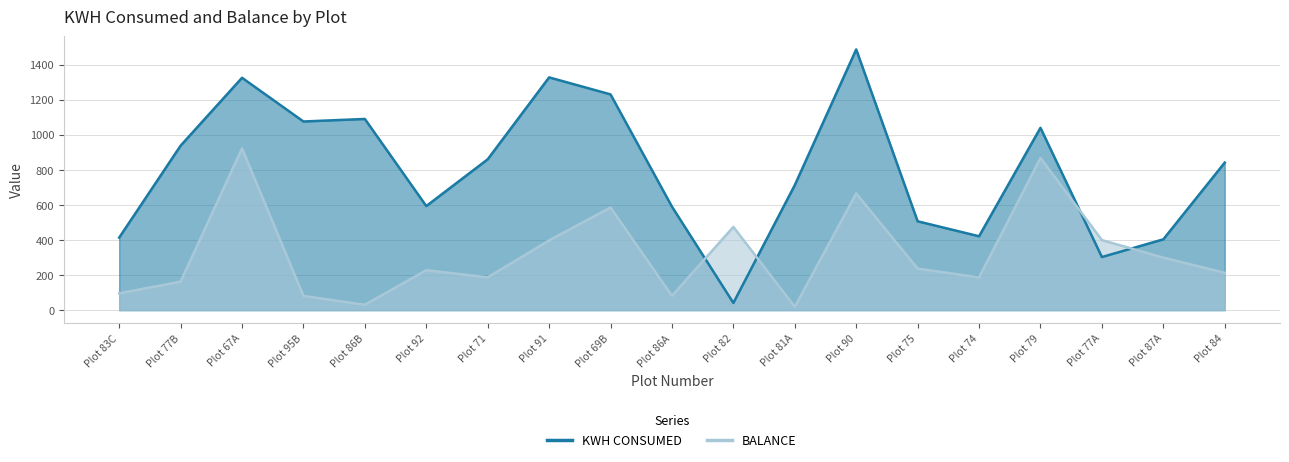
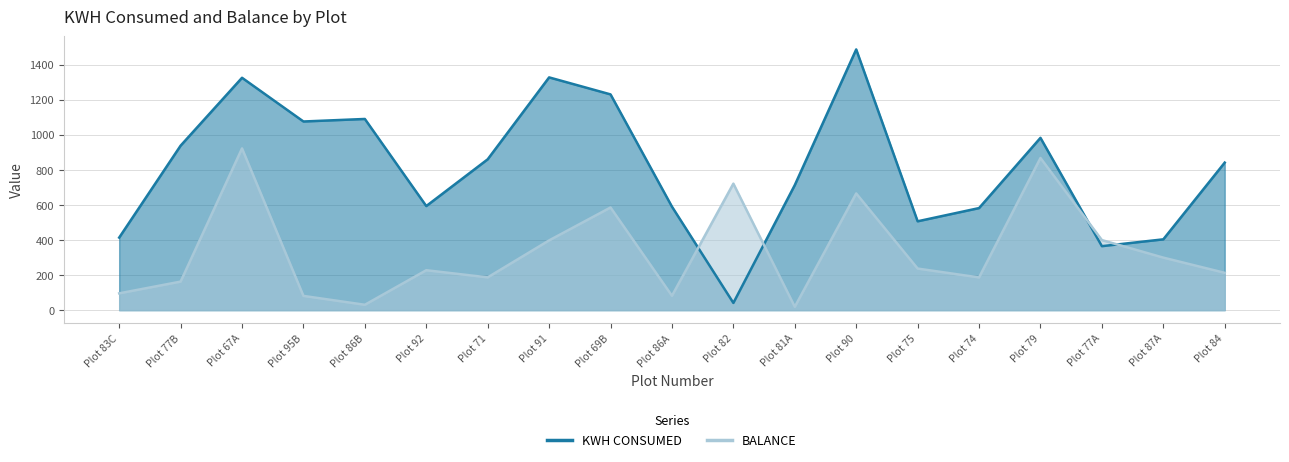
BALANCE, Plot 82: 480 -> 720
KWH CONSUMED, Plot 74: 420 -> 580
KWH CONSUMED, Plot 79: 1040 -> 980
KWH CONSUMED, Plot 77A: 300 -> 370
